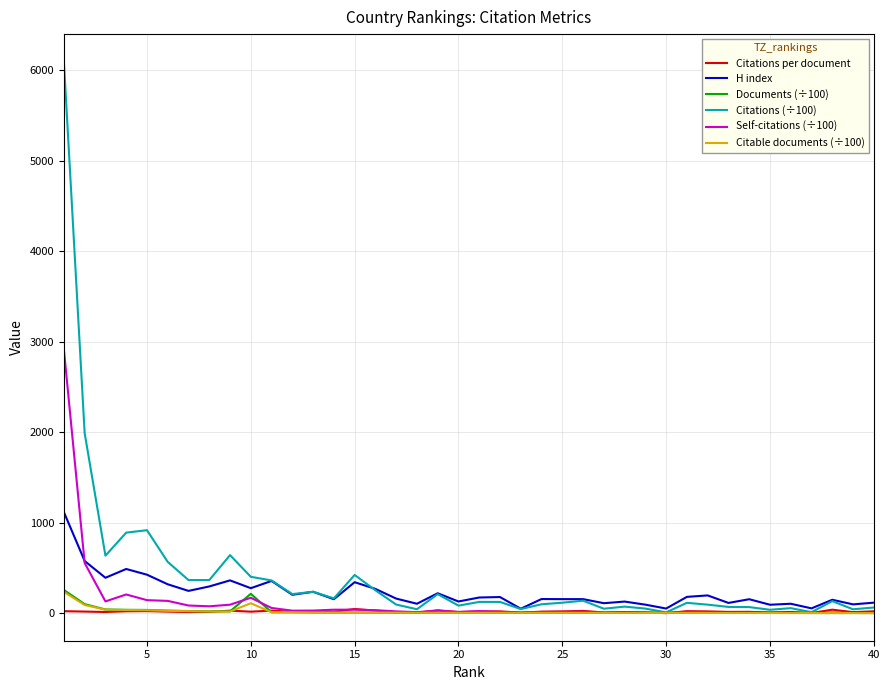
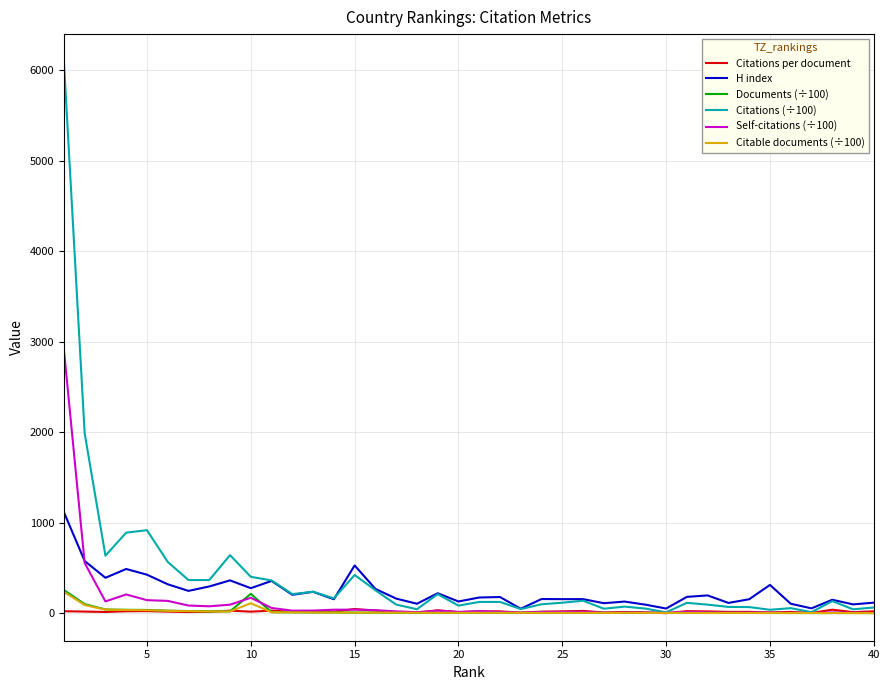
H index, 15: 300 -> 500
H index, 35: 100 -> 300
